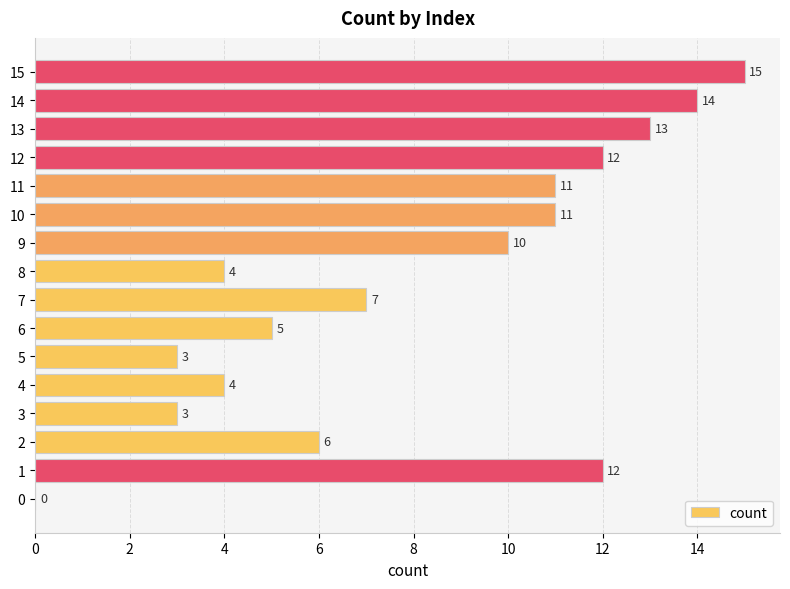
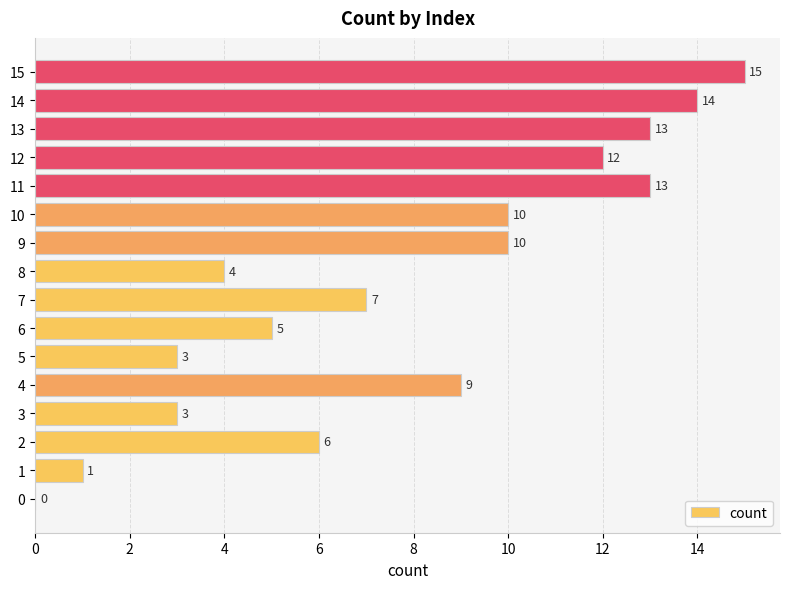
11: 11 -> 13
10: 11 -> 10
4: 4 -> 9
1: 12 -> 1
